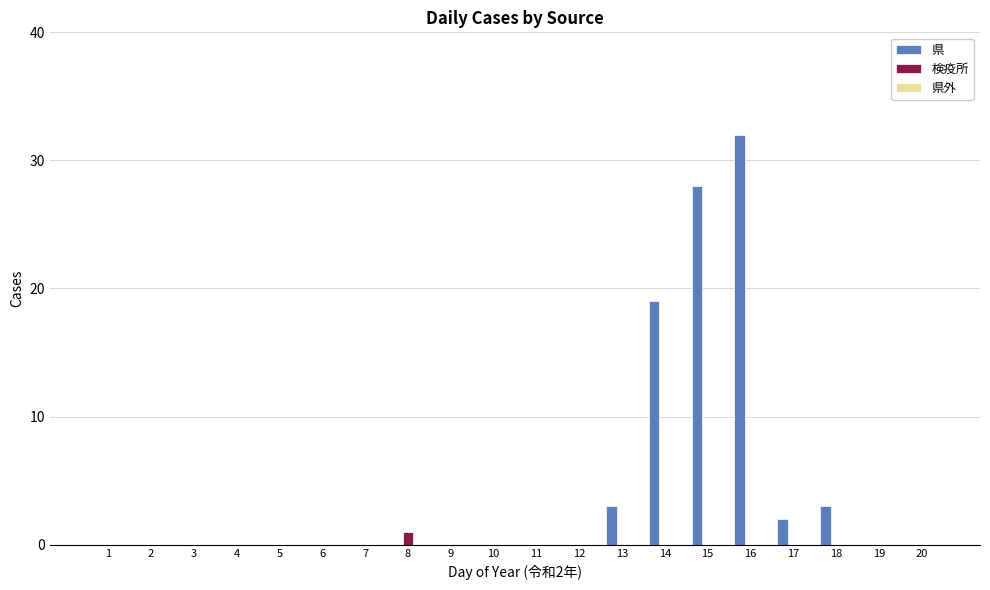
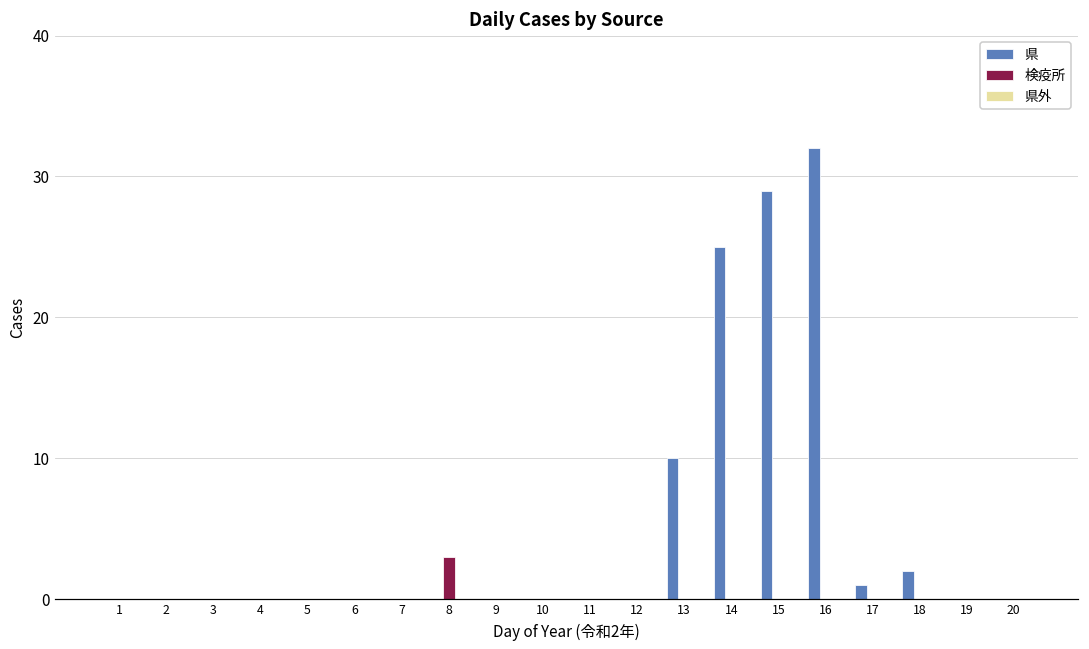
検疫所, 8: 1 -> 3
県, 13: 3 -> 10
県, 14: 19 -> 25
県, 15: 28 -> 29
県, 17: 2 -> 1
県, 18: 3 -> 2
